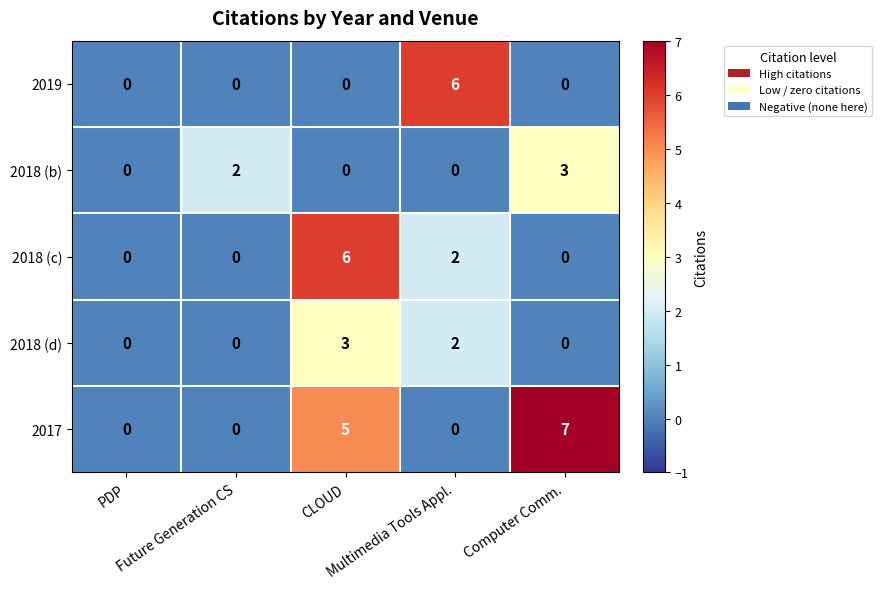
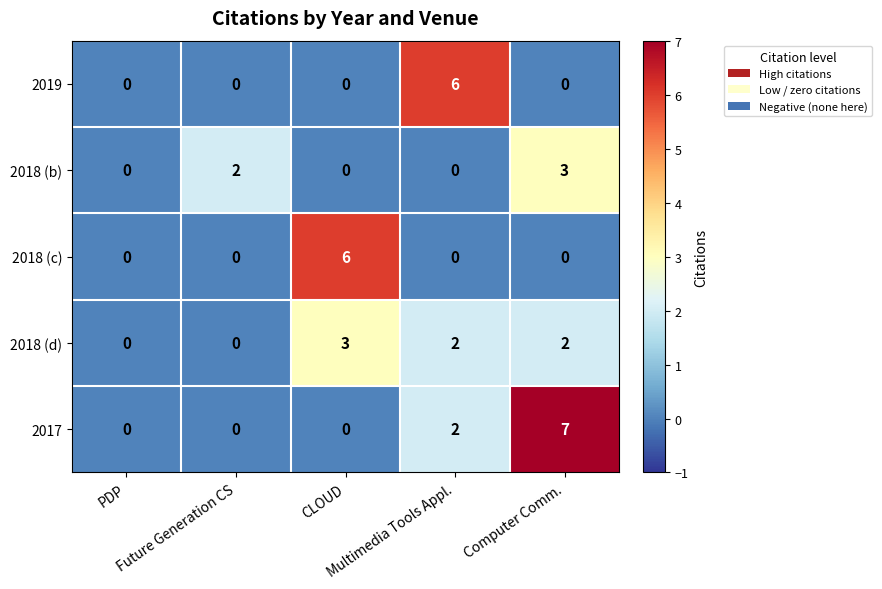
2018 (c), Multimedia Tools Appl.: 2 -> 0
2018 (d), Computer Comm.: 0 -> 2
2017, CLOUD: 5 -> 0
2017, Multimedia Tools Appl.: 0 -> 2
